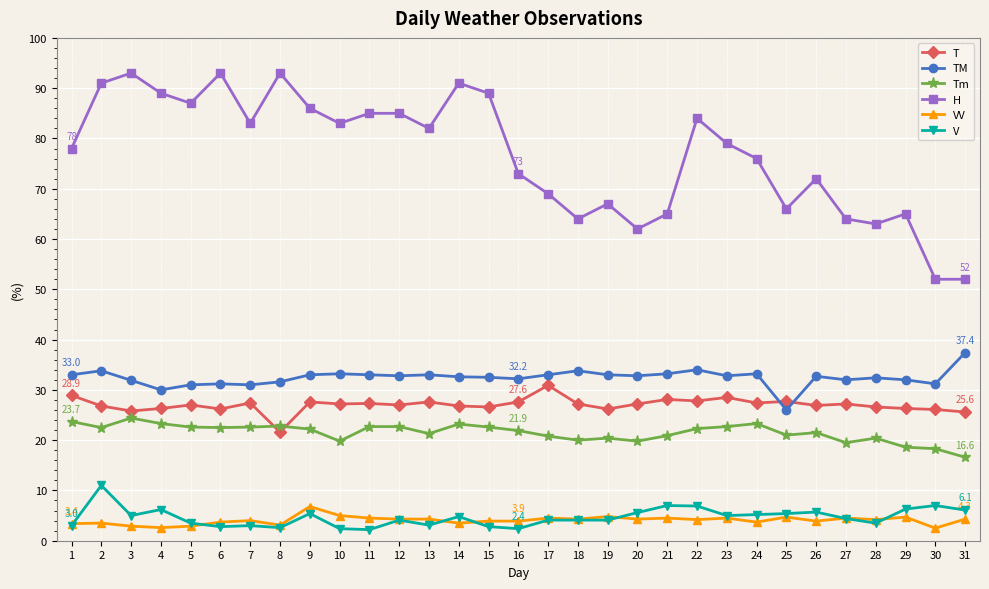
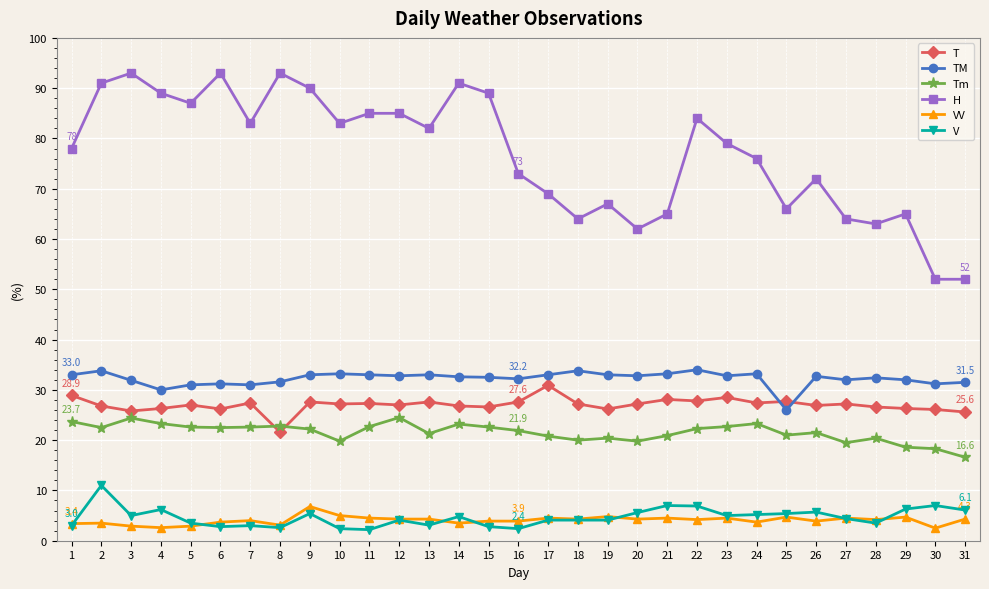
H, 9: 86 -> 90
Tm, 12: 23 -> 25
TM, 31: 37.4 -> 31.5
